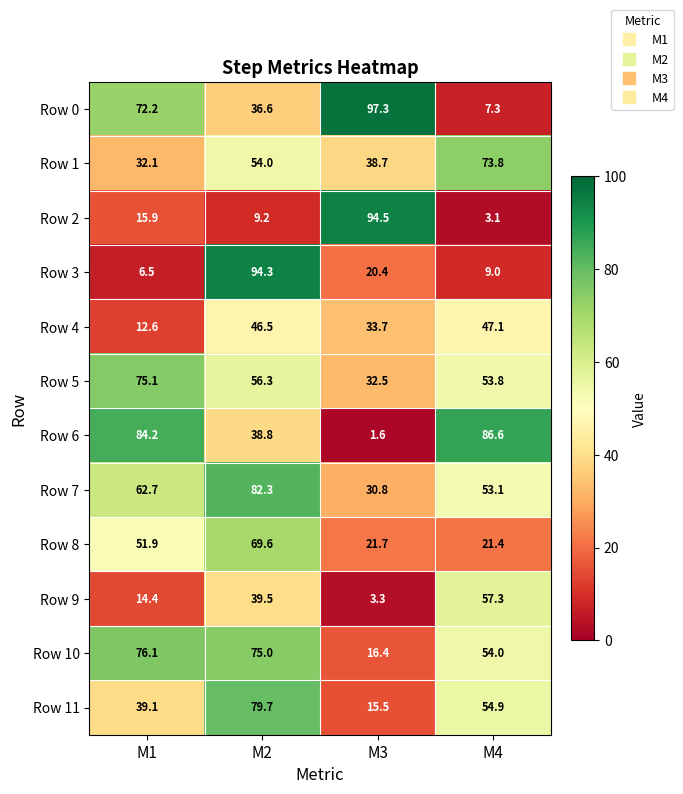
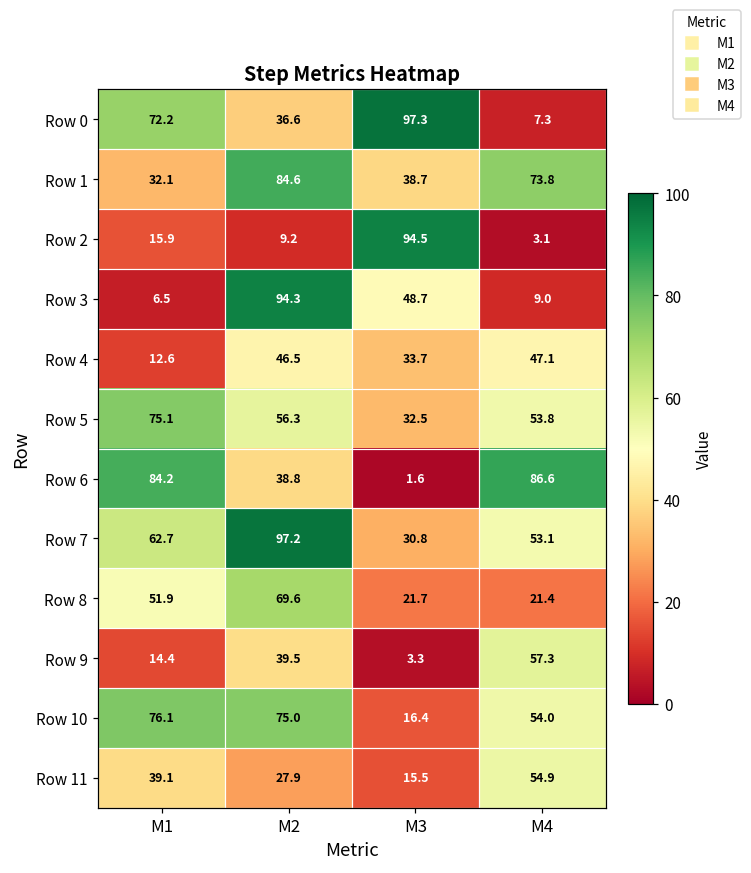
Row 1, M2: 54.0 -> 84.6
Row 3, M3: 20.4 -> 48.7
Row 7, M2: 82.3 -> 97.2
Row 11, M2: 79.7 -> 27.9
